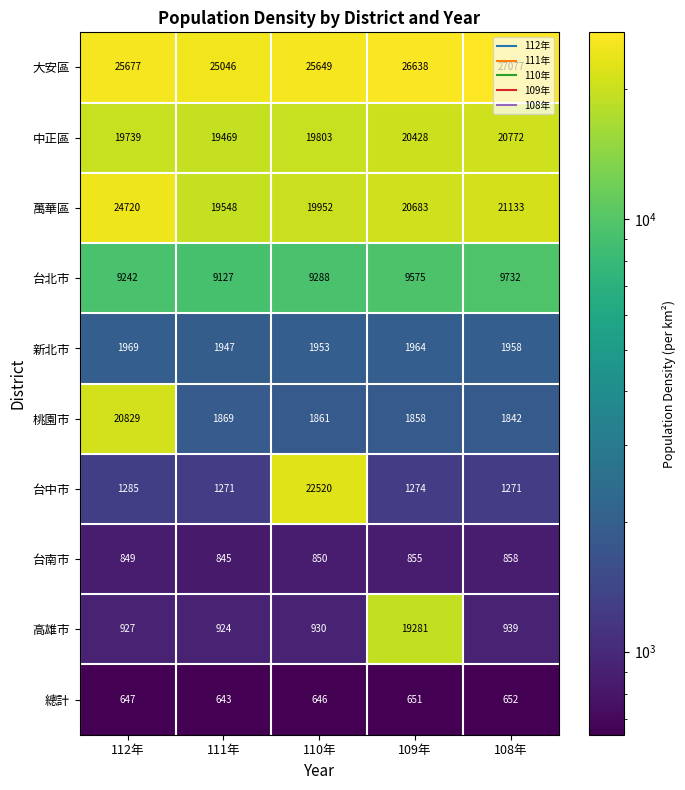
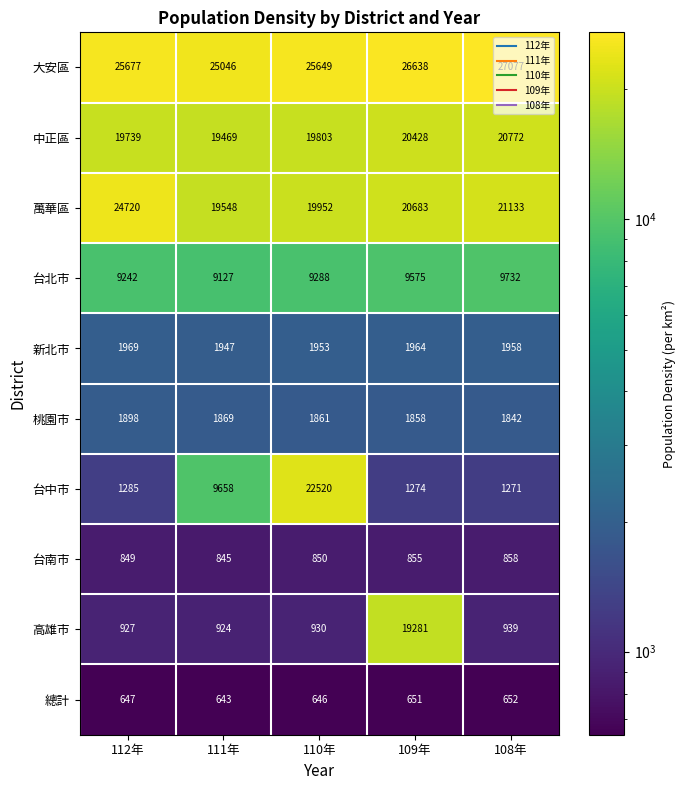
桃園市, 112年: 20829 -> 1898
台中市, 111年: 1271 -> 9658
